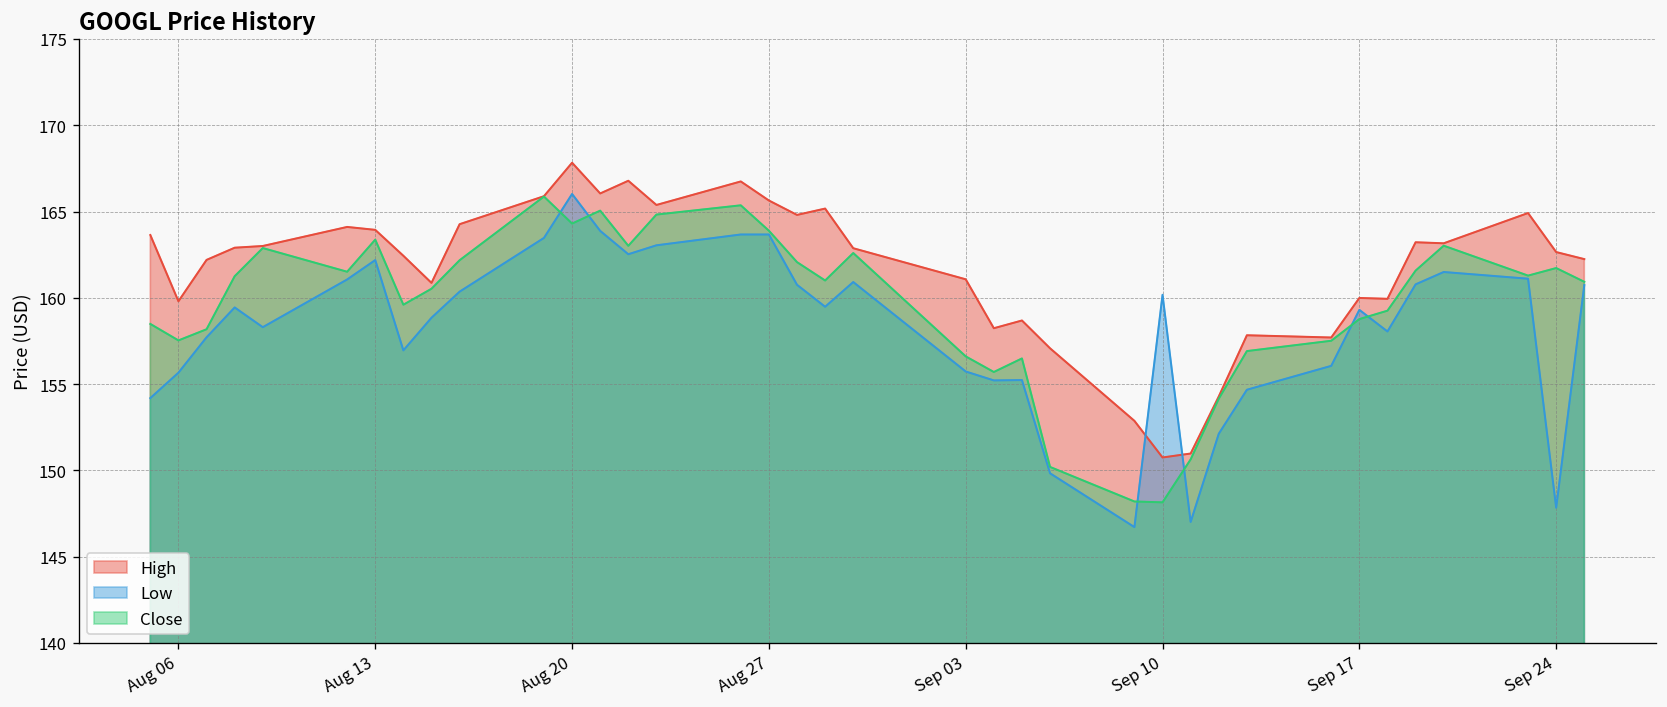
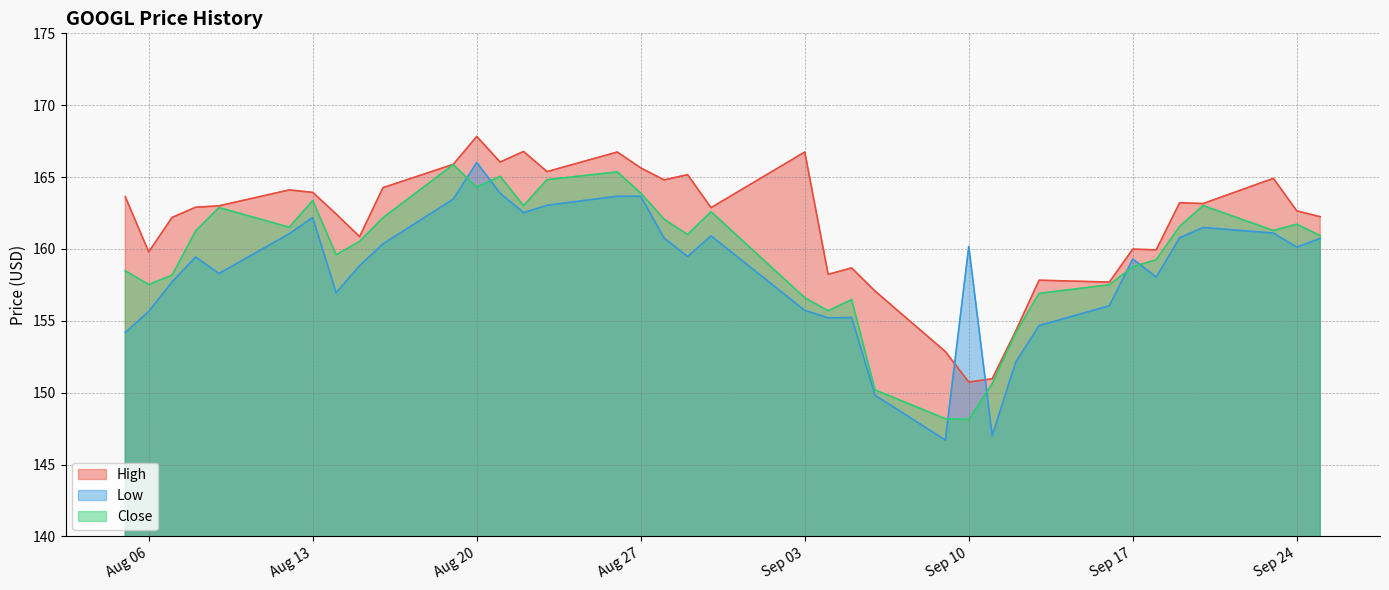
High, Sep 03: 161.1 -> 166.7
Low, Sep 24: 147.8 -> 160.1
